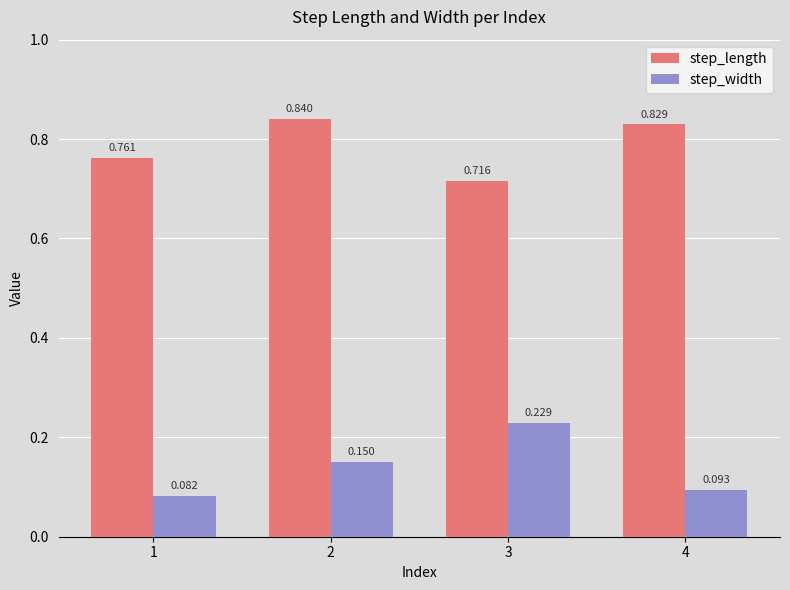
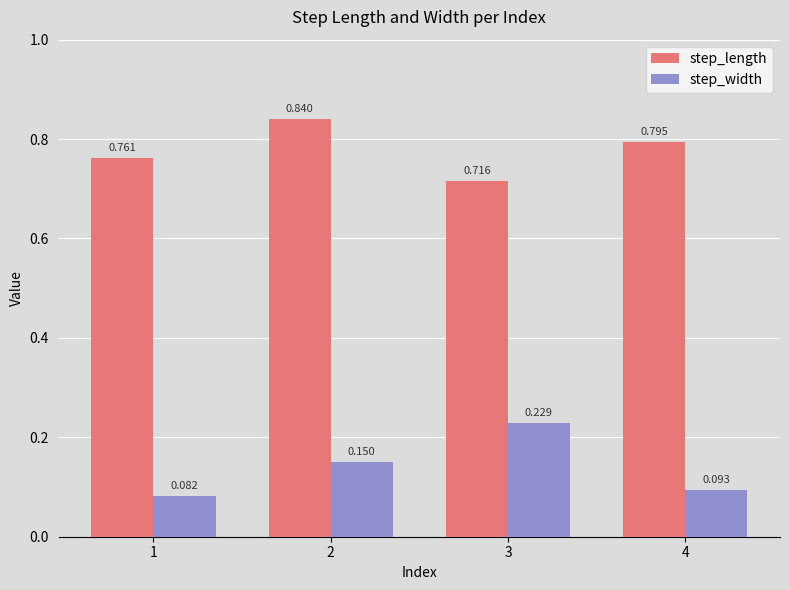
step_length, 4: 0.829 -> 0.795
